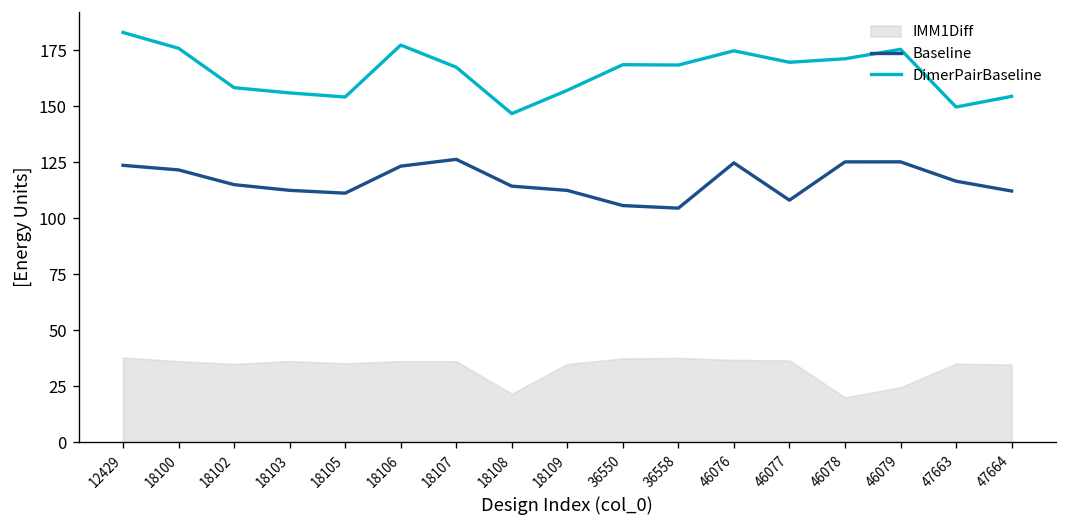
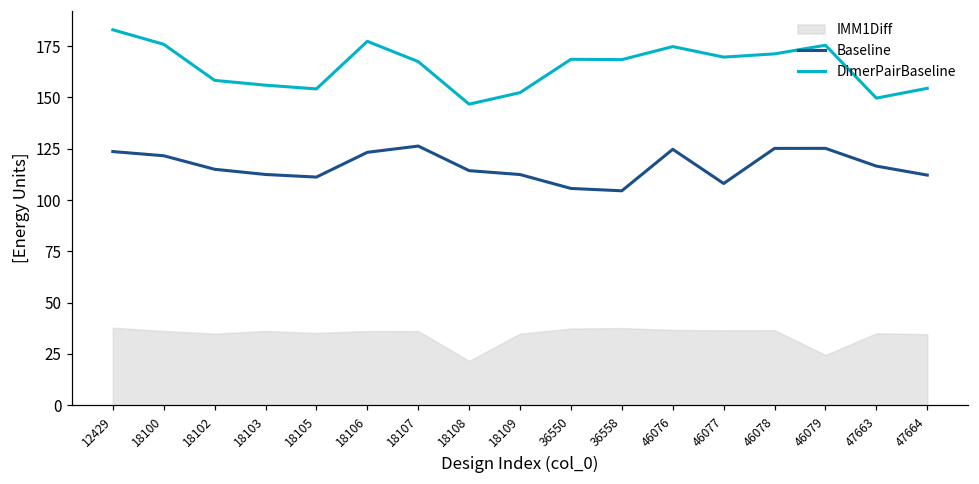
DimerPairBaseline, 18109: 157 -> 152
IMM1Diff, 46078: 20 -> 37
